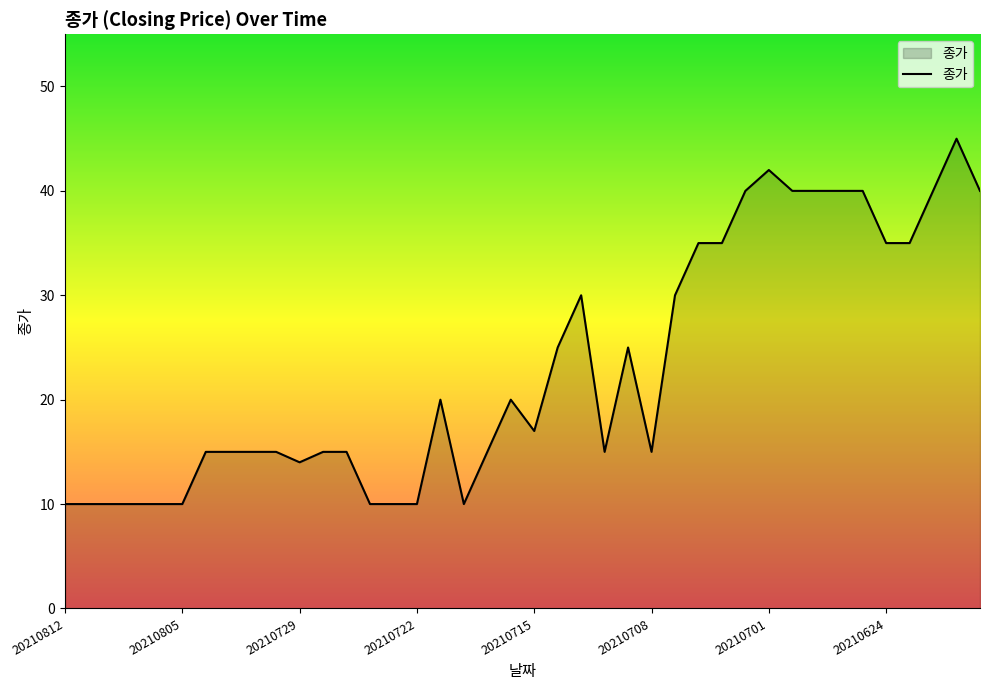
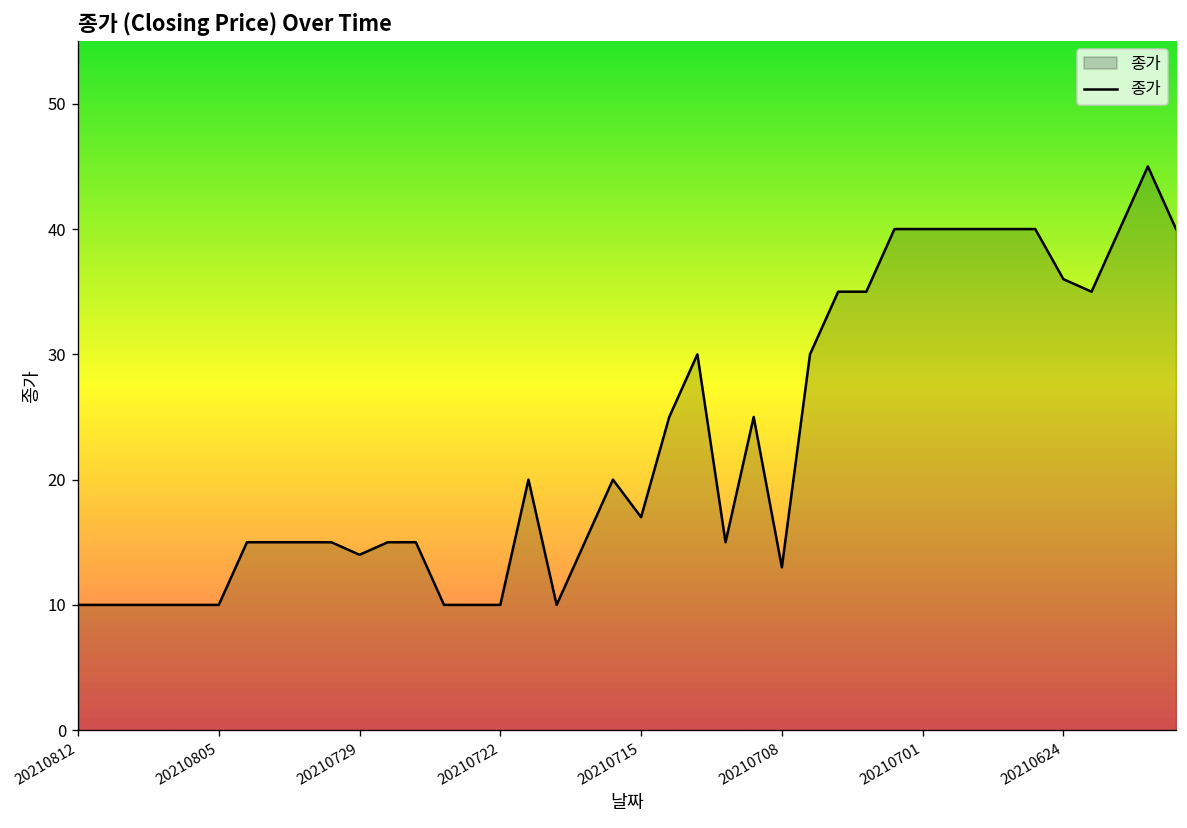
20210708: 15 -> 13
20210701: 42 -> 40
20210624: 35 -> 36
